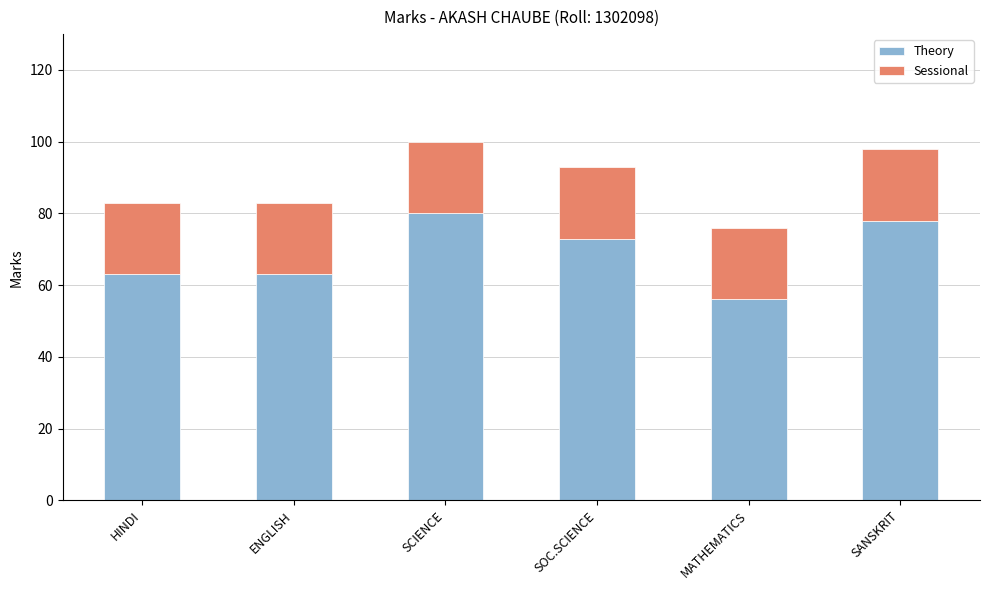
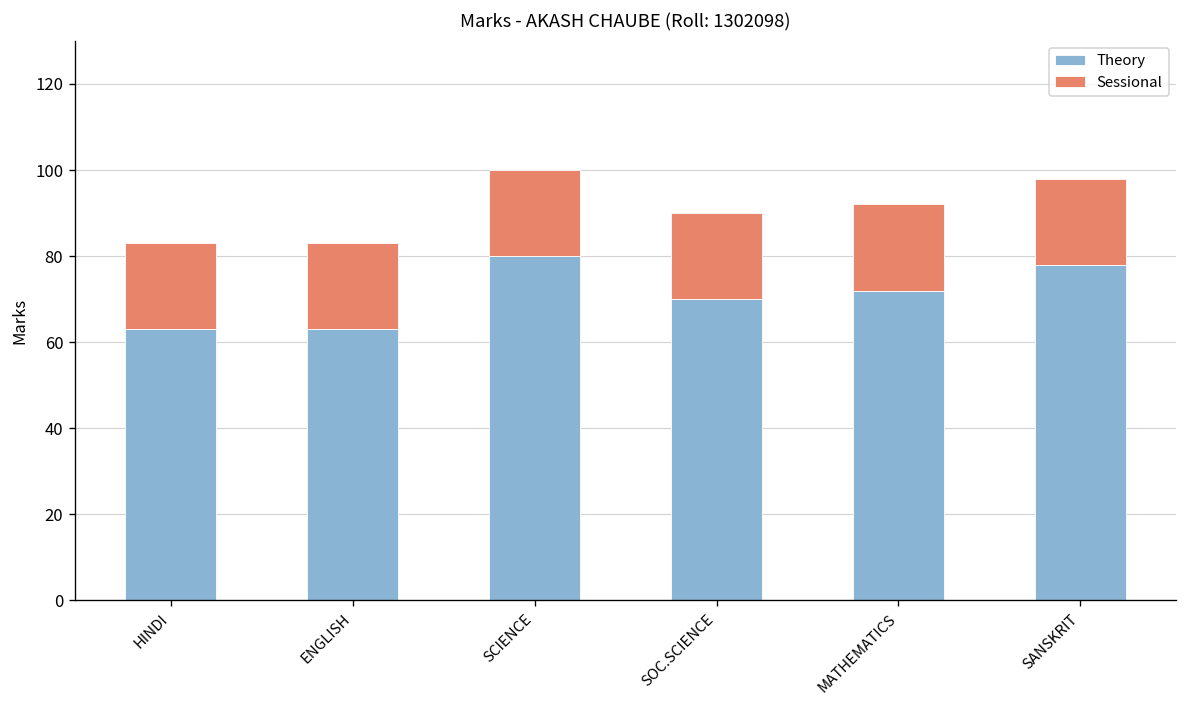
Theory, SOC.SCIENCE: 73 -> 70
Theory, MATHEMATICS: 56 -> 72
